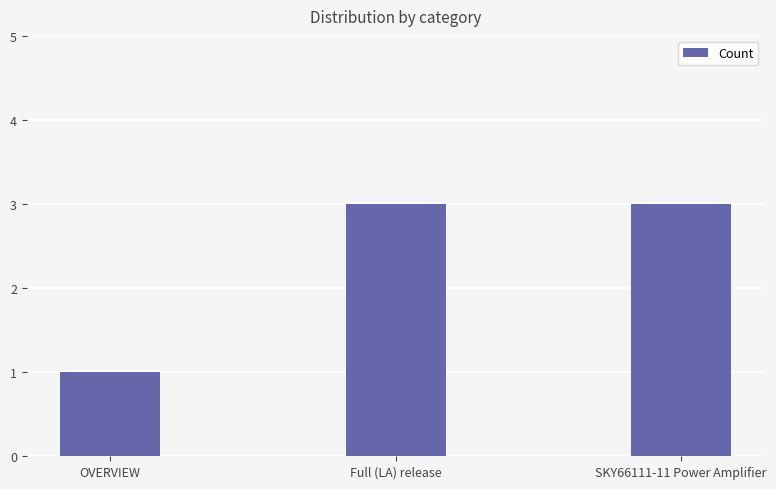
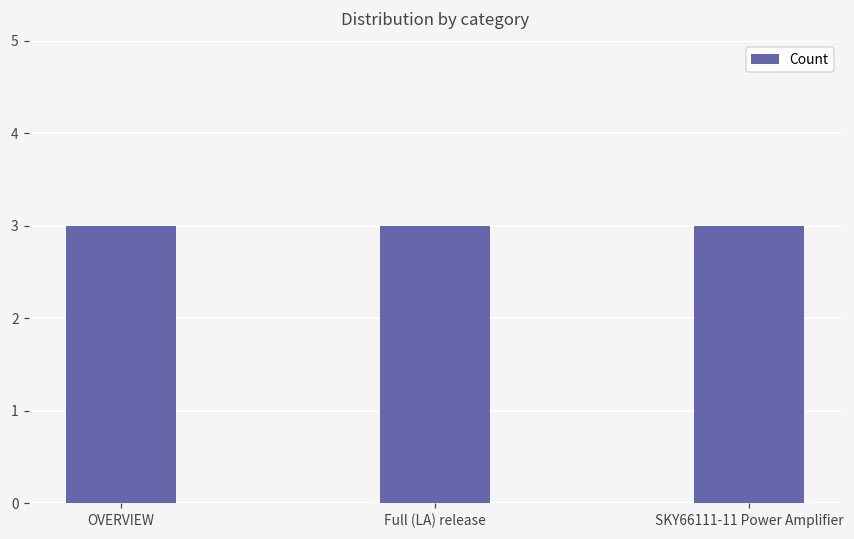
OVERVIEW: 1 -> 3
